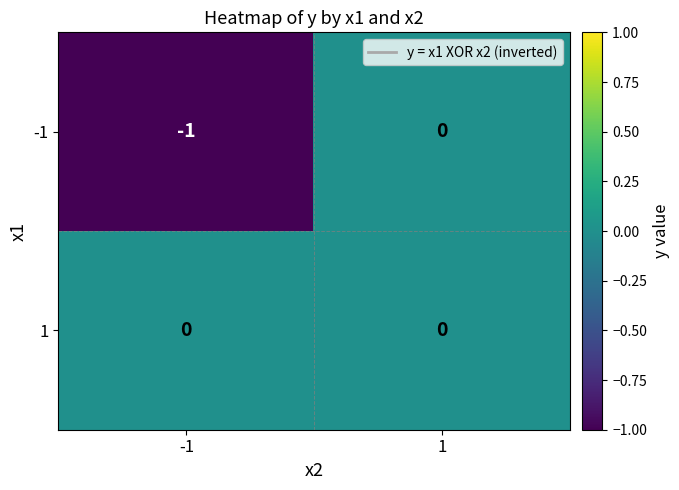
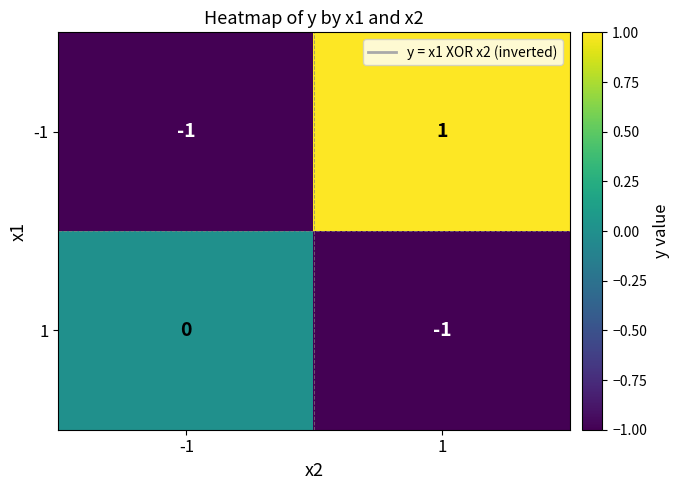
-1, 1: 0 -> 1
1, 1: 0 -> -1
